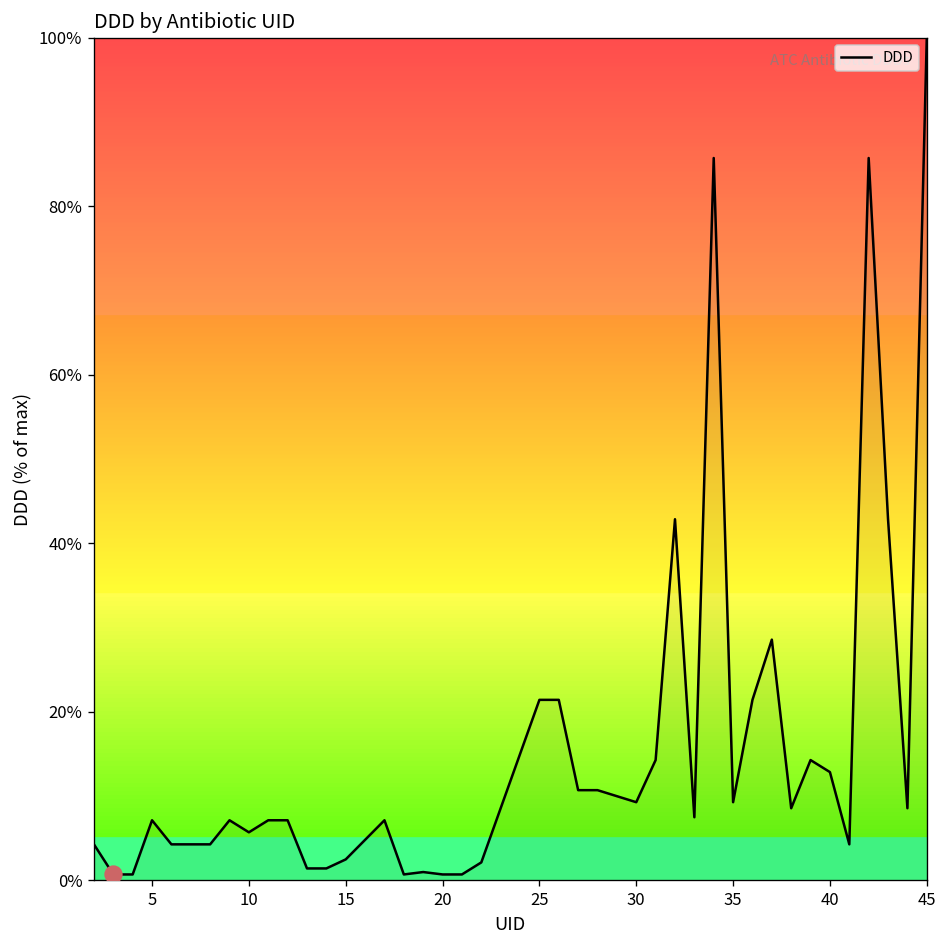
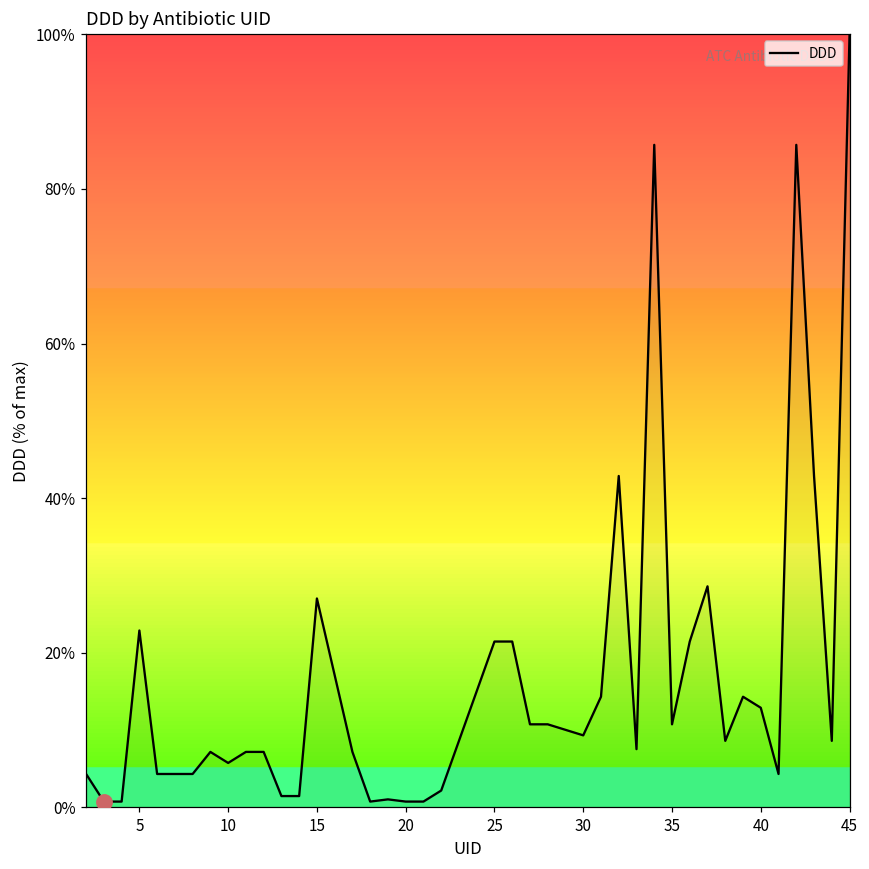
DDD, 5: 7% -> 23%
DDD, 15: 3% -> 27%
DDD, 35: 9% -> 11%
